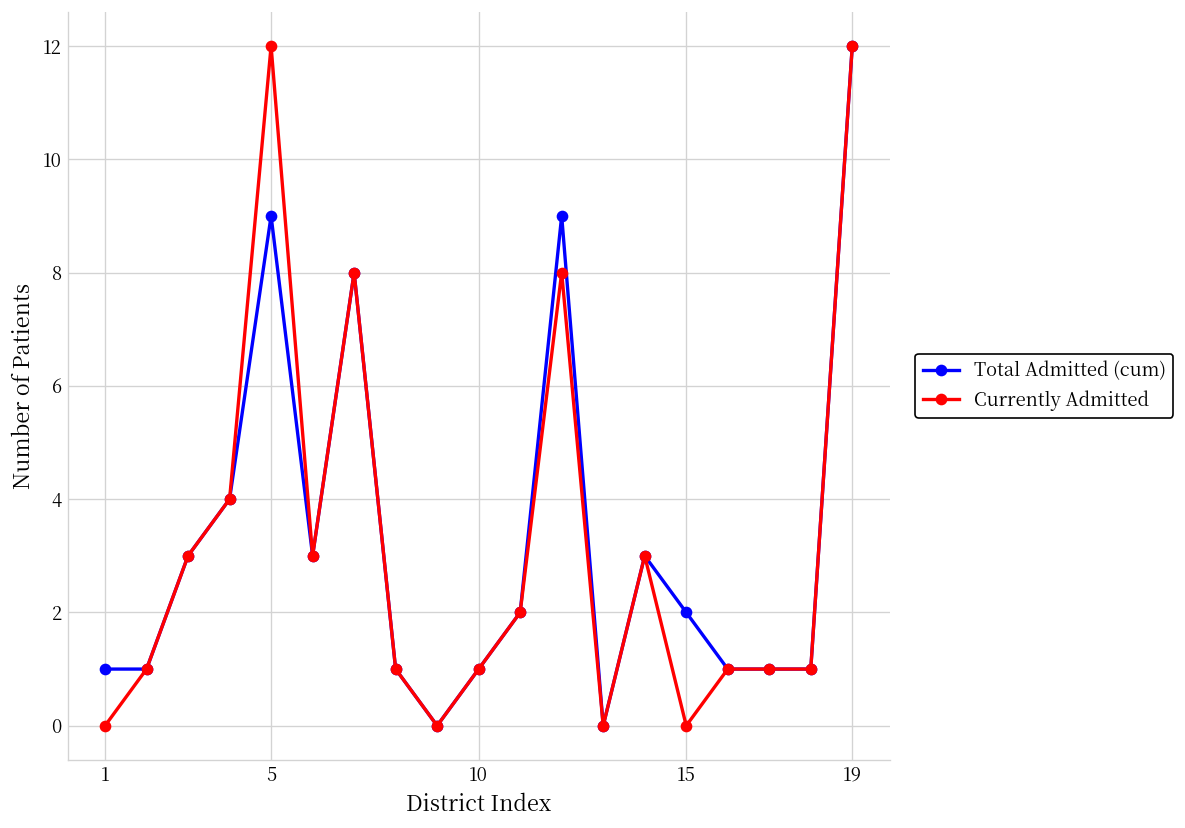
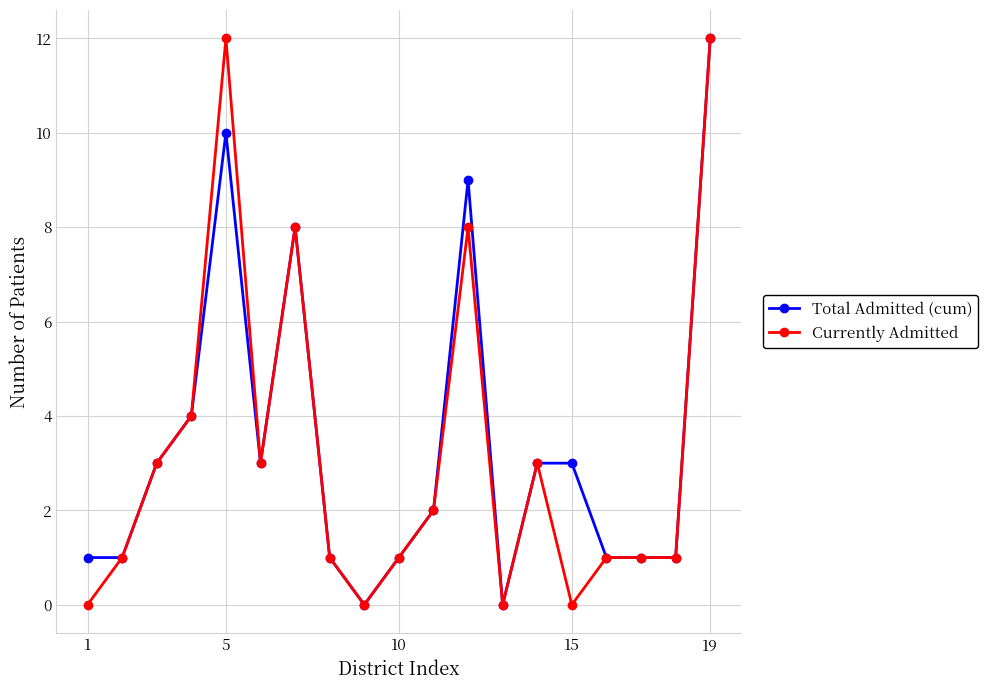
Total Admitted (cum), 5: 9 -> 10
Total Admitted (cum), 15: 2 -> 3
